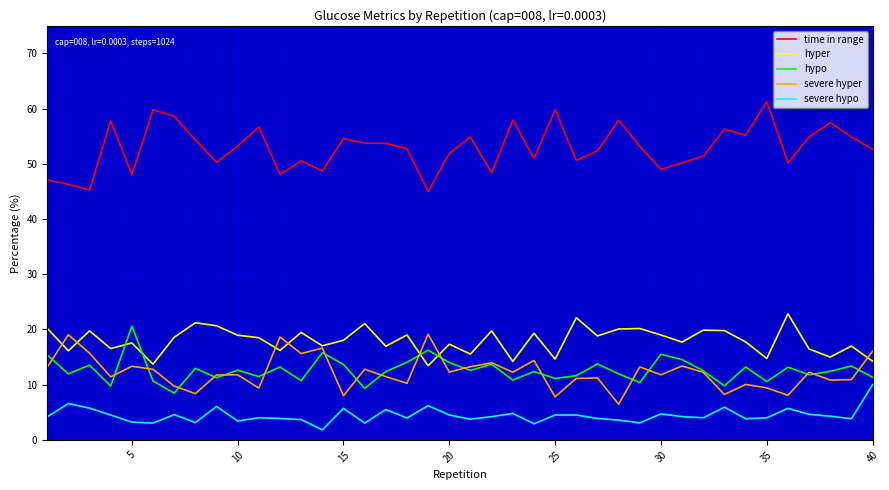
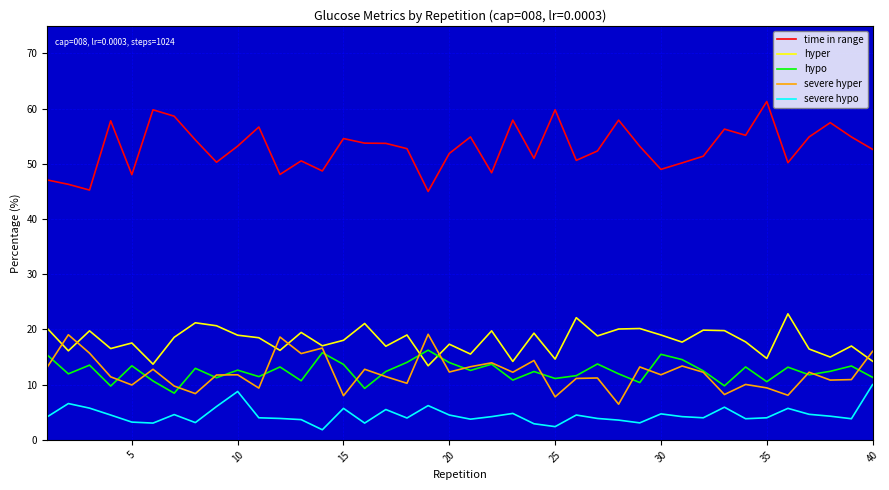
hypo, 5: 21 -> 13
severe hyper, 5: 13 -> 10
severe hypo, 10: 3 -> 9
severe hypo, 25: 5 -> 2
